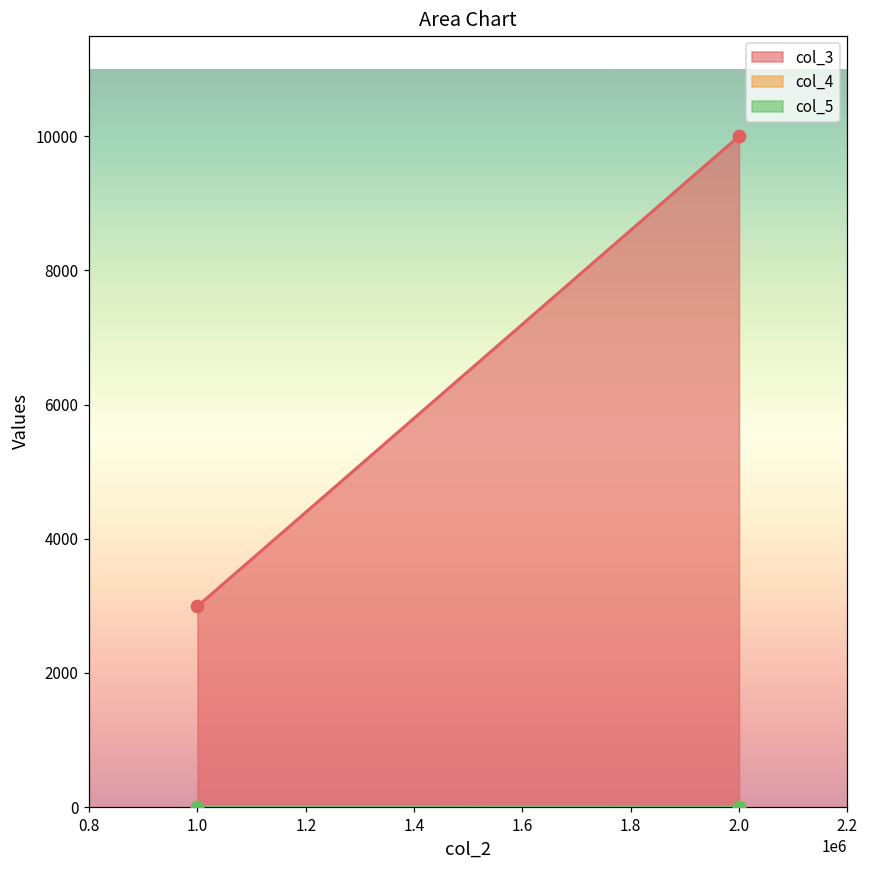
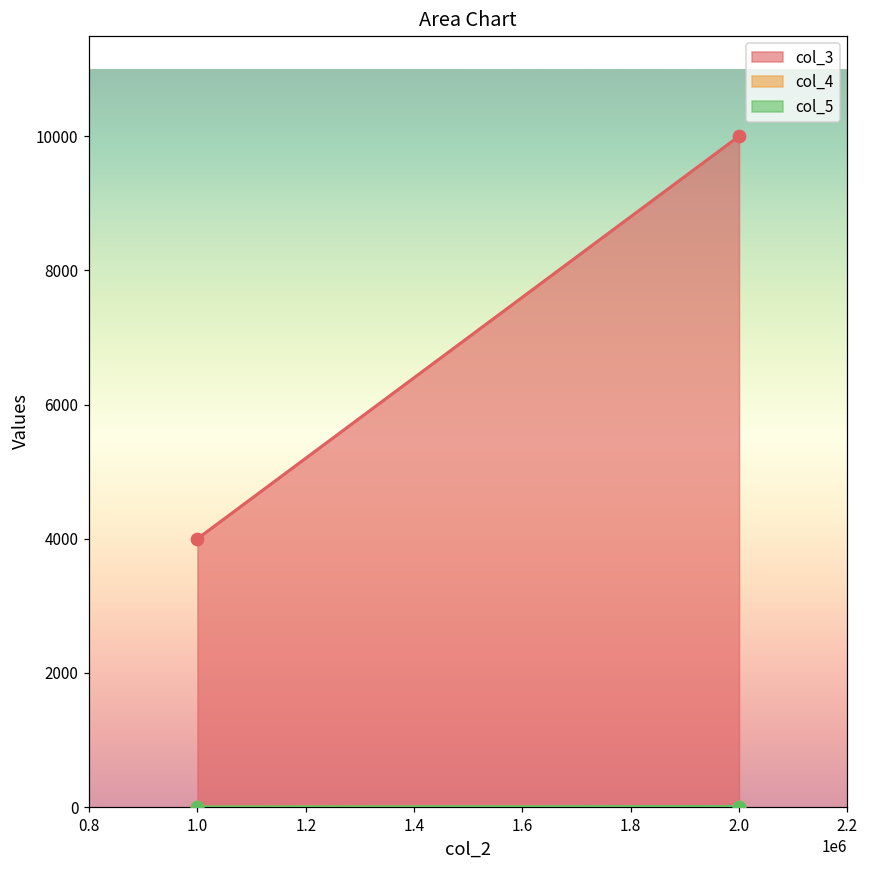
col_3, 1.0: 3000 -> 4000
